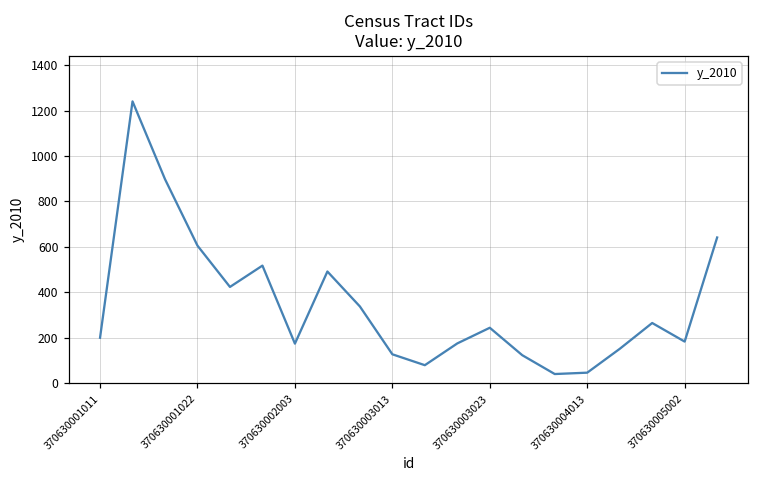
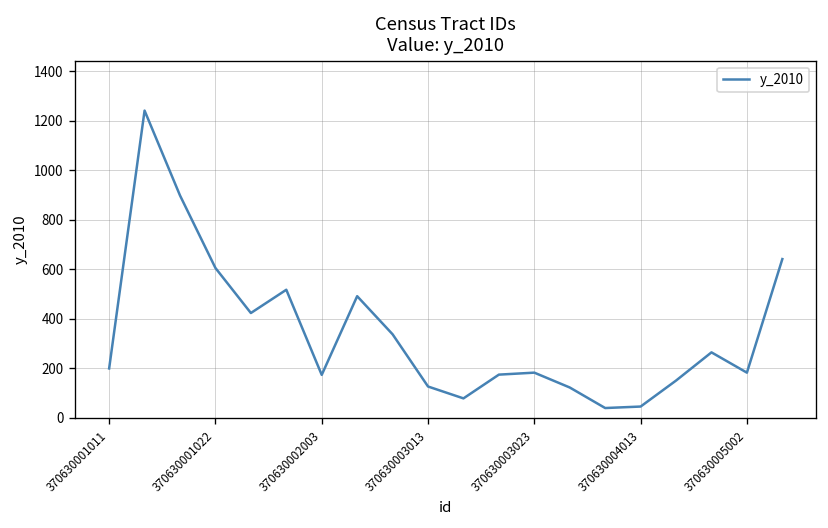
370630003023: 240 -> 180
